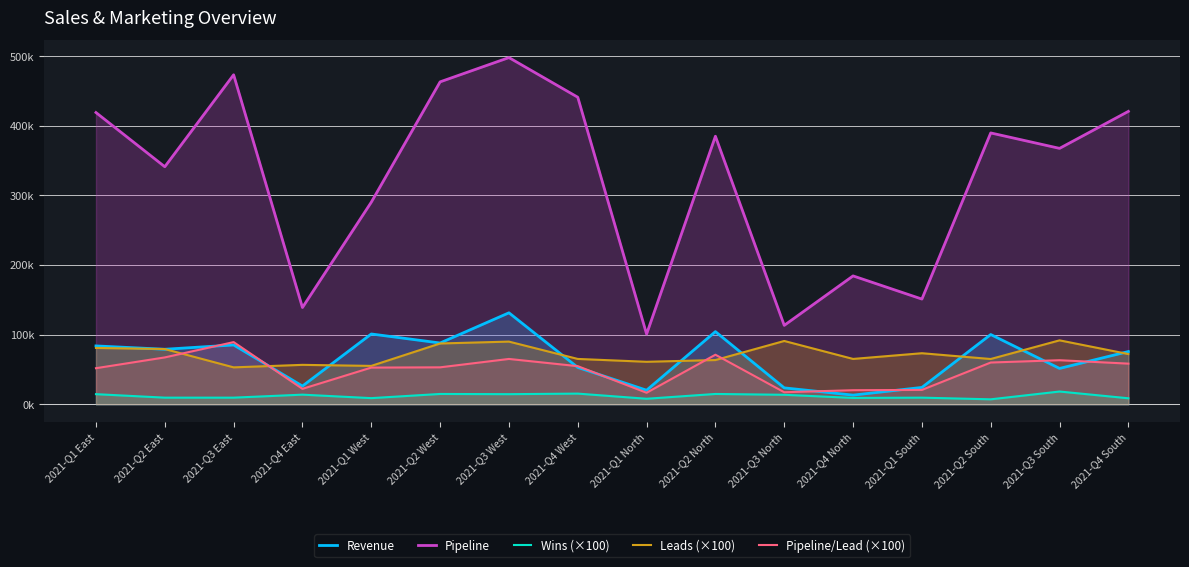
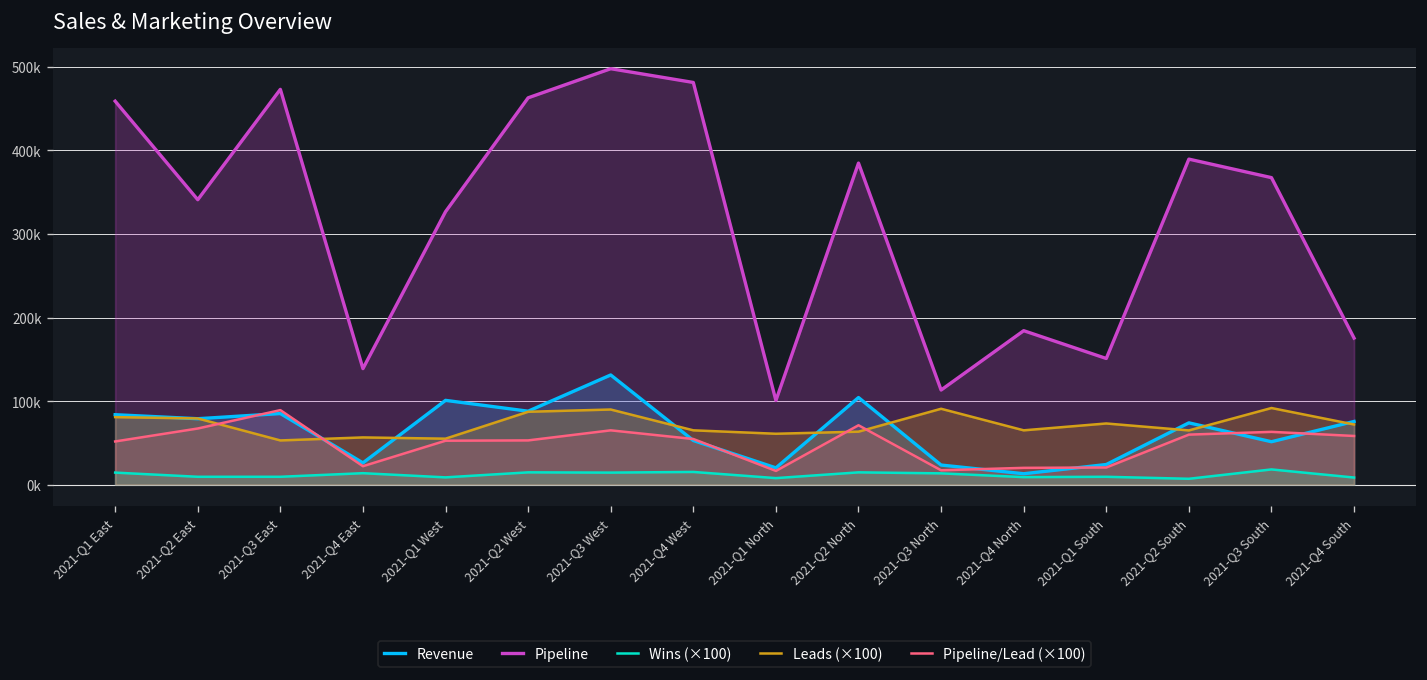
Pipeline, 2021-Q1 East: 420000 -> 460000
Pipeline, 2021-Q1 West: 290000 -> 330000
Pipeline, 2021-Q4 West: 440000 -> 480000
Revenue, 2021-Q2 South: 100000 -> 70000
Pipeline, 2021-Q4 South: 420000 -> 180000
